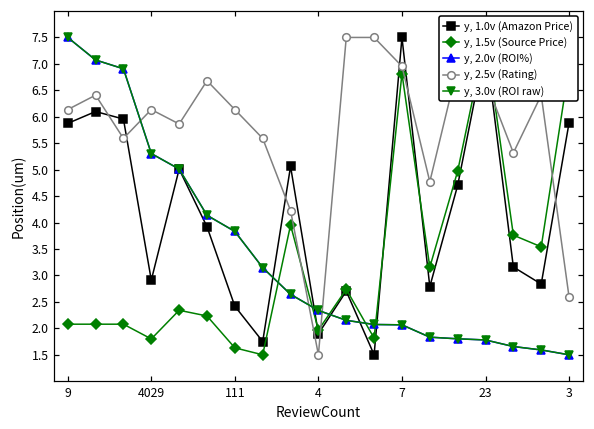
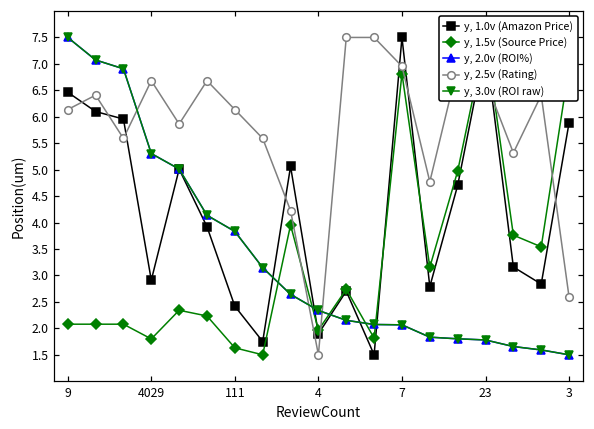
y, 1.0v (Amazon Price), 9: 5.9 -> 6.5
y, 2.5v (Rating), 4029: 6.1 -> 6.7
